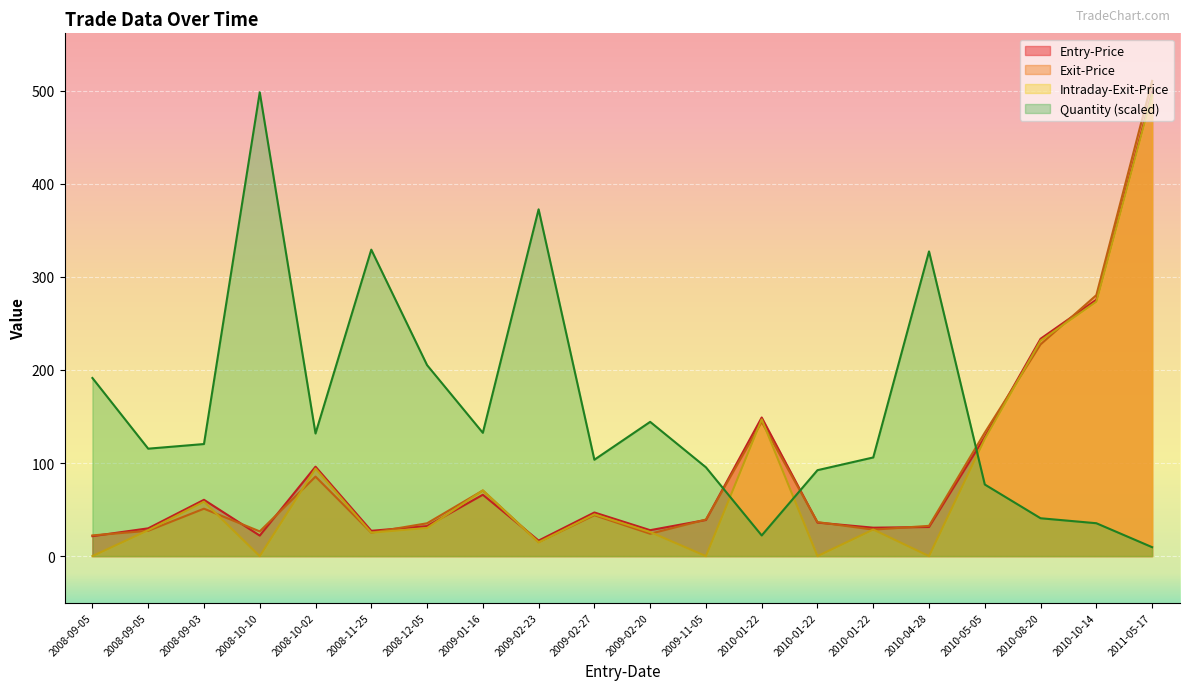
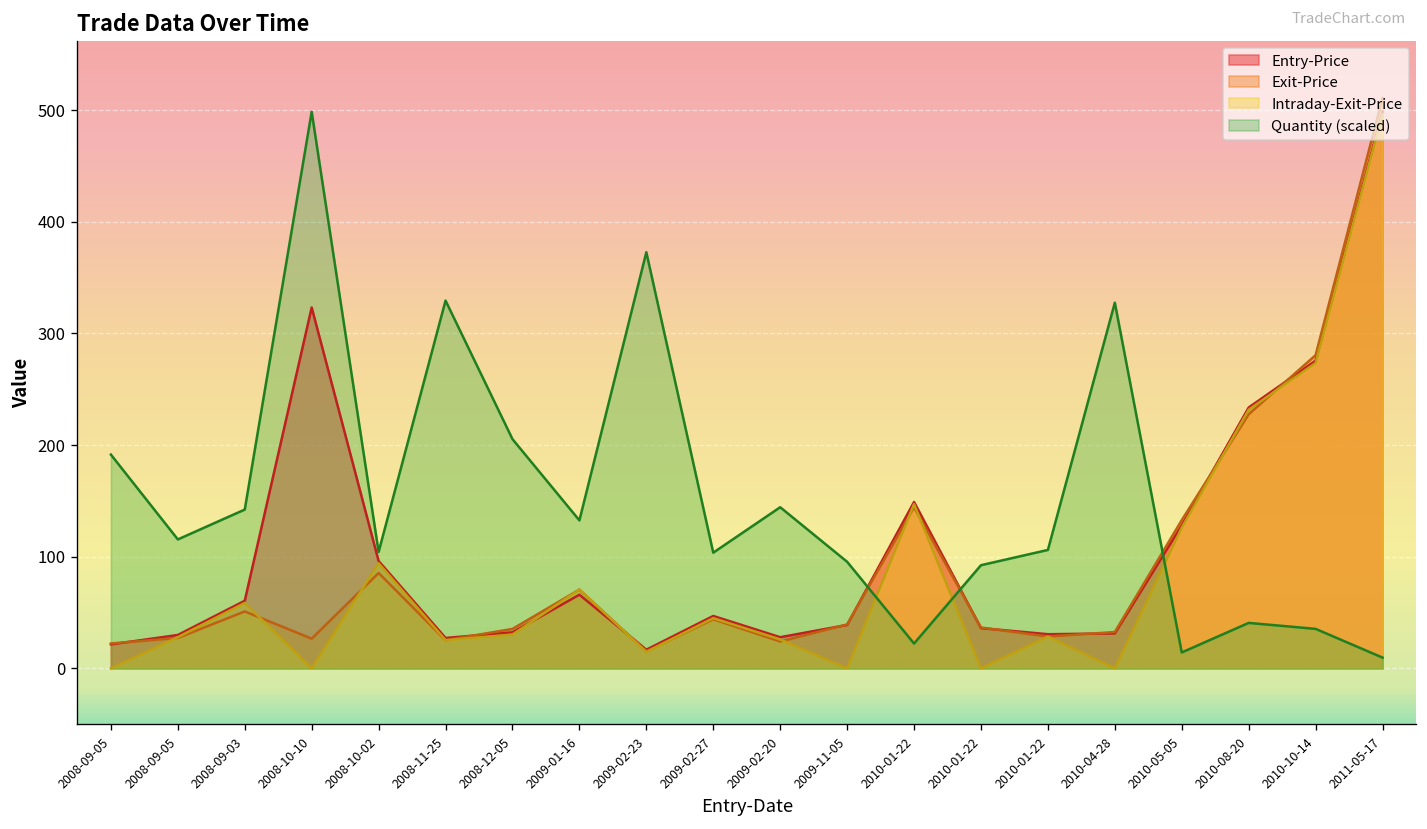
Quantity (scaled), 2008-09-03: 120 -> 140
Entry-Price, 2008-10-10: 20 -> 320
Quantity (scaled), 2008-10-02: 130 -> 100
Quantity (scaled), 2010-05-05: 80 -> 10
